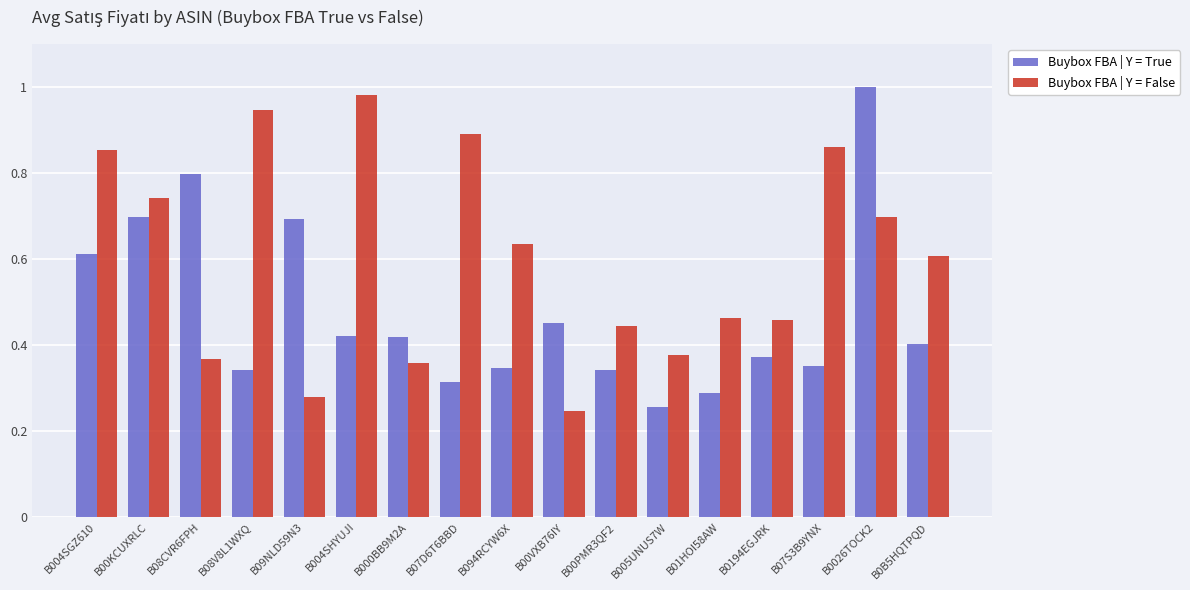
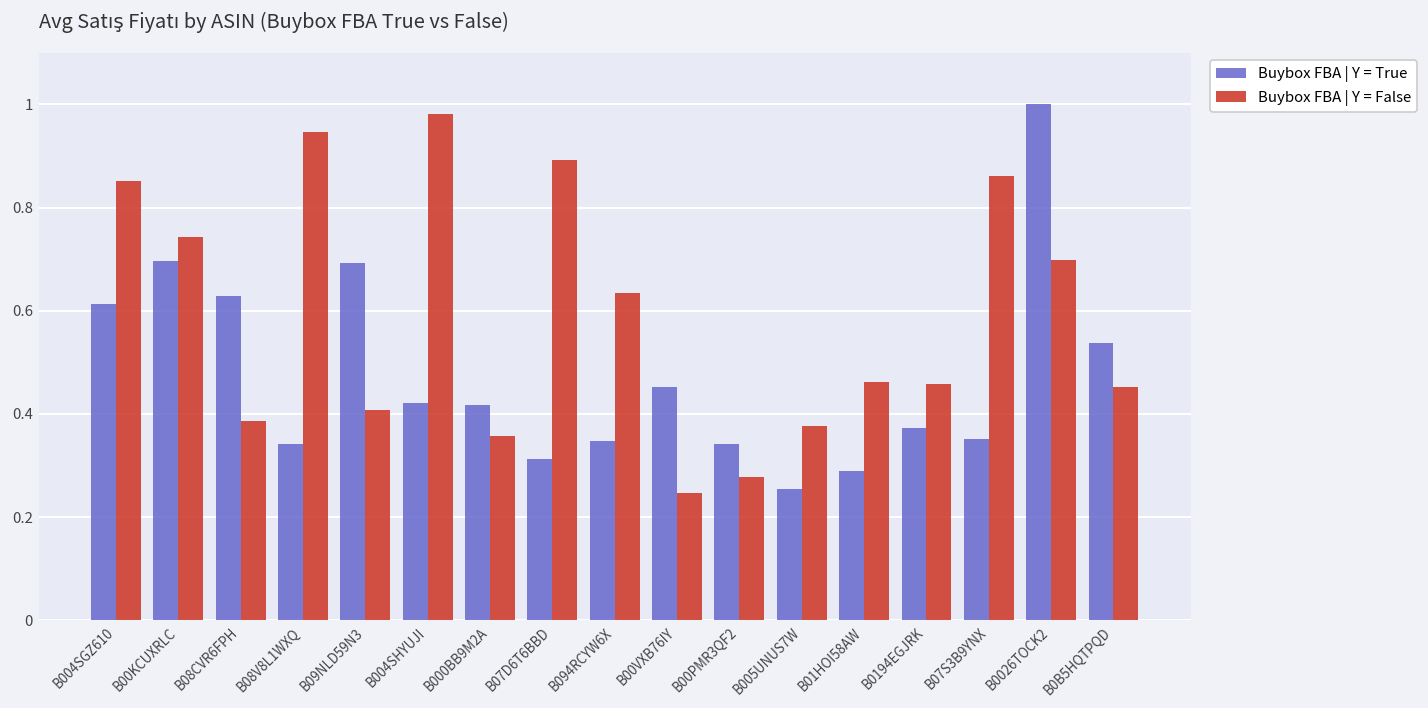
Buybox FBA | Y = True, B08CVR6FPH: 0.80 -> 0.63
Buybox FBA | Y = False, B08CVR6FPH: 0.37 -> 0.39
Buybox FBA | Y = False, B09NLD59N3: 0.28 -> 0.41
Buybox FBA | Y = False, B00PMR3QF2: 0.44 -> 0.28
Buybox FBA | Y = True, B0B5HQTPQD: 0.40 -> 0.54
Buybox FBA | Y = False, B0B5HQTPQD: 0.61 -> 0.45
